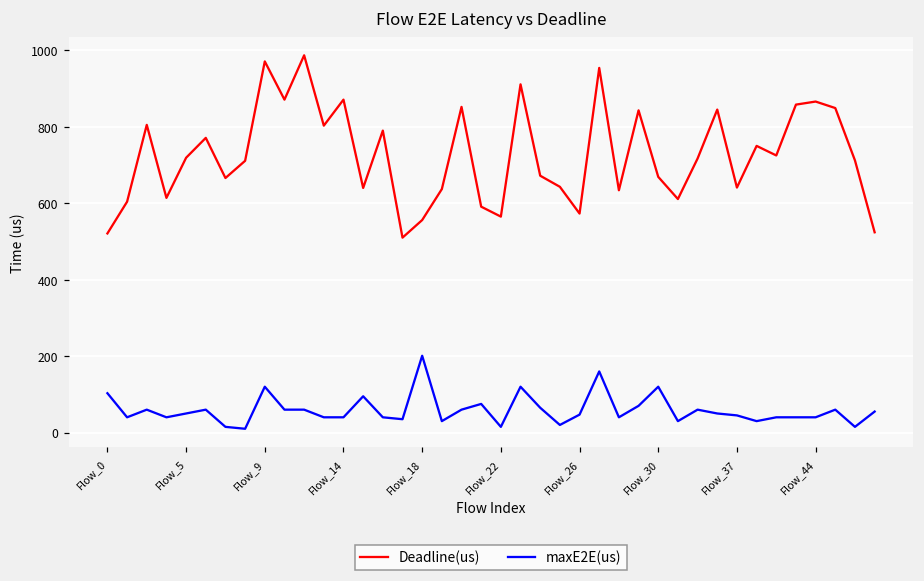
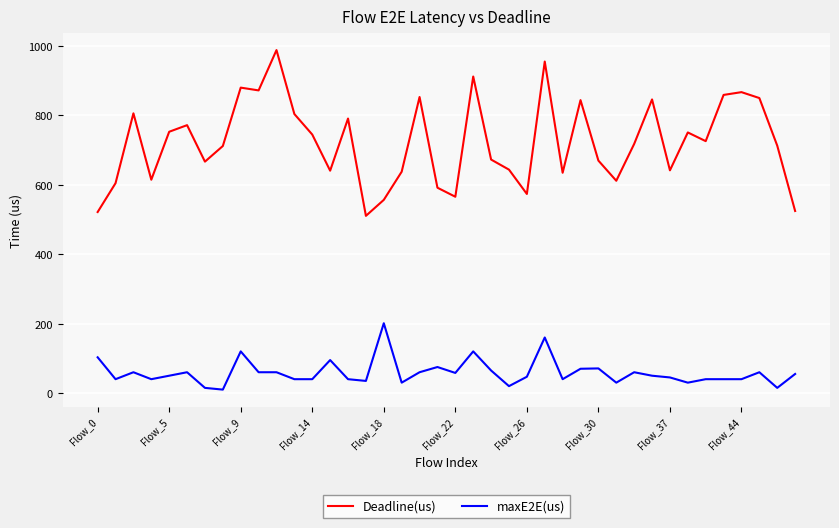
Deadline(us), Flow_5: 720 -> 750
Deadline(us), Flow_9: 970 -> 880
Deadline(us), Flow_14: 870 -> 740
maxE2E(us), Flow_22: 20 -> 60
maxE2E(us), Flow_30: 120 -> 70
